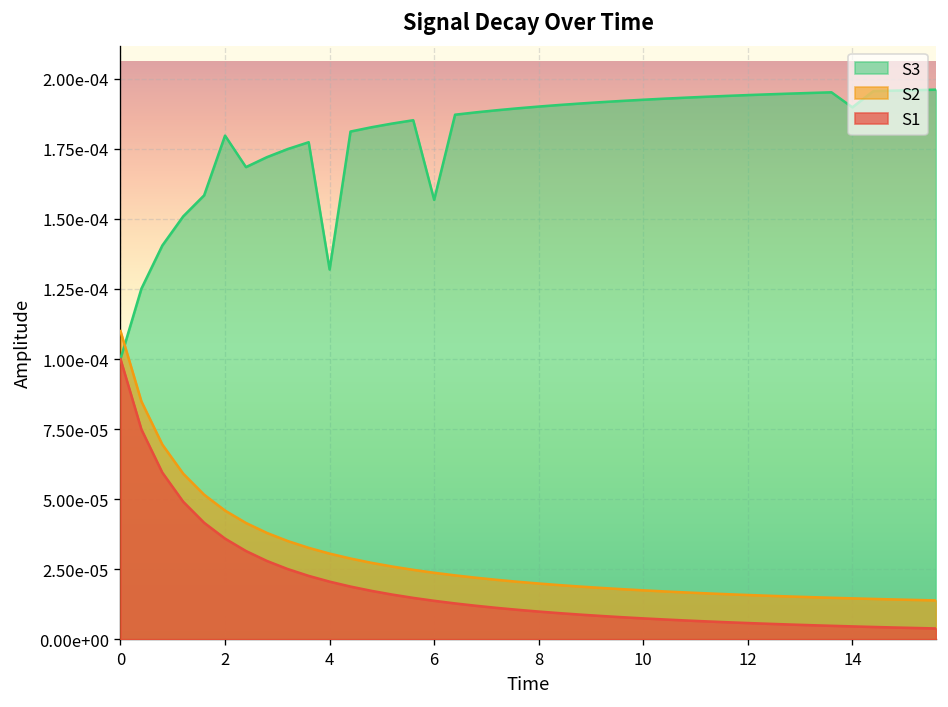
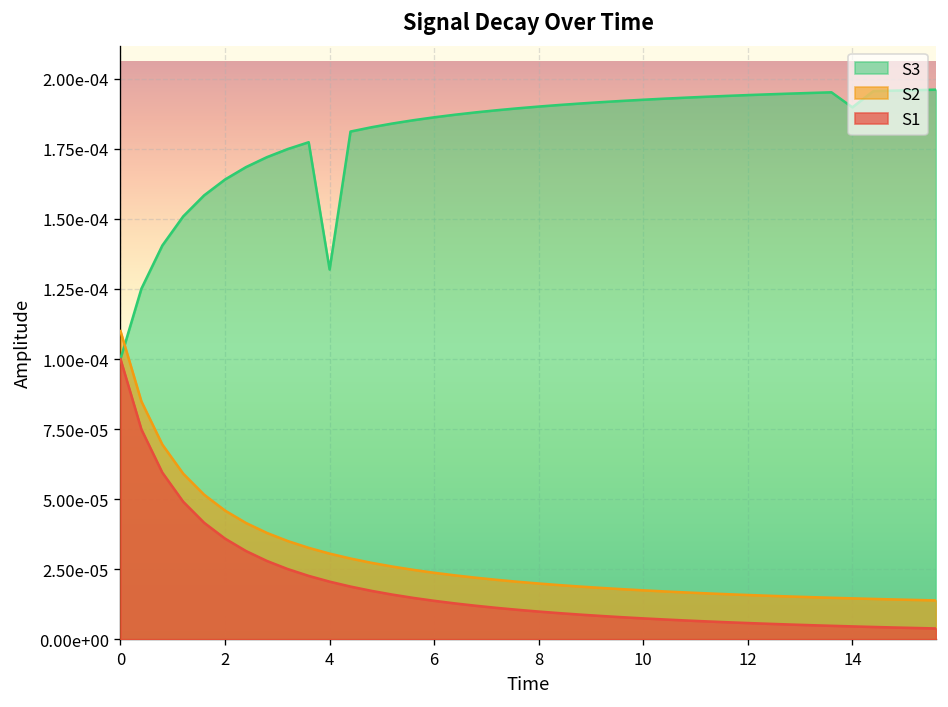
S3, 2: 0.000180 -> 0.000164
S3, 6: 0.000157 -> 0.000186
